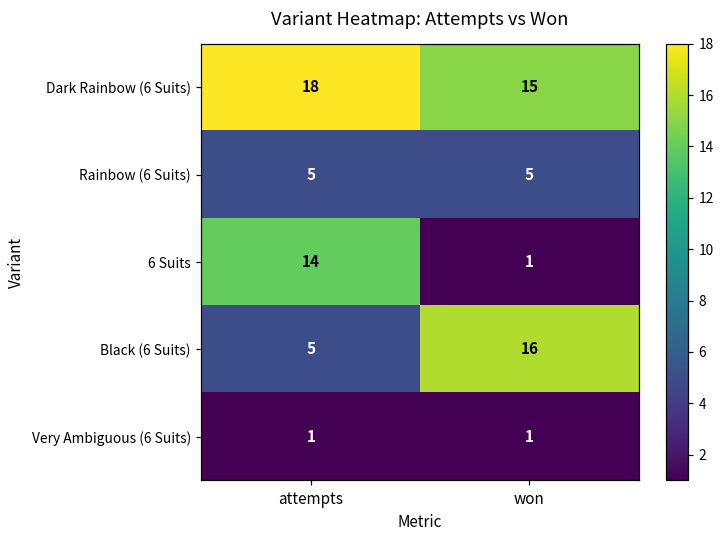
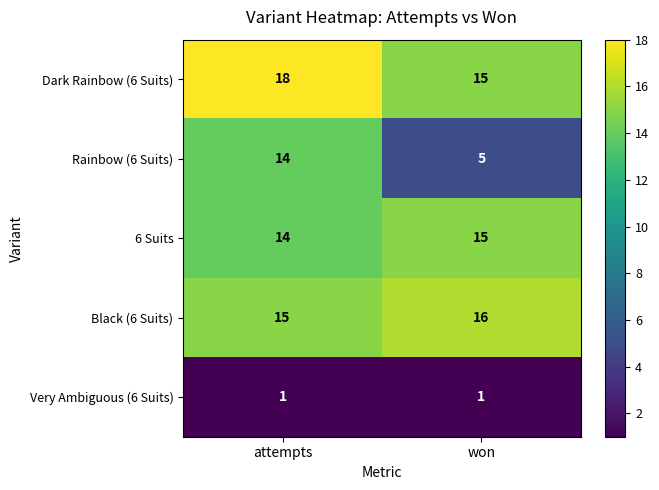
Rainbow (6 Suits), attempts: 5 -> 14
6 Suits, won: 1 -> 15
Black (6 Suits), attempts: 5 -> 15
